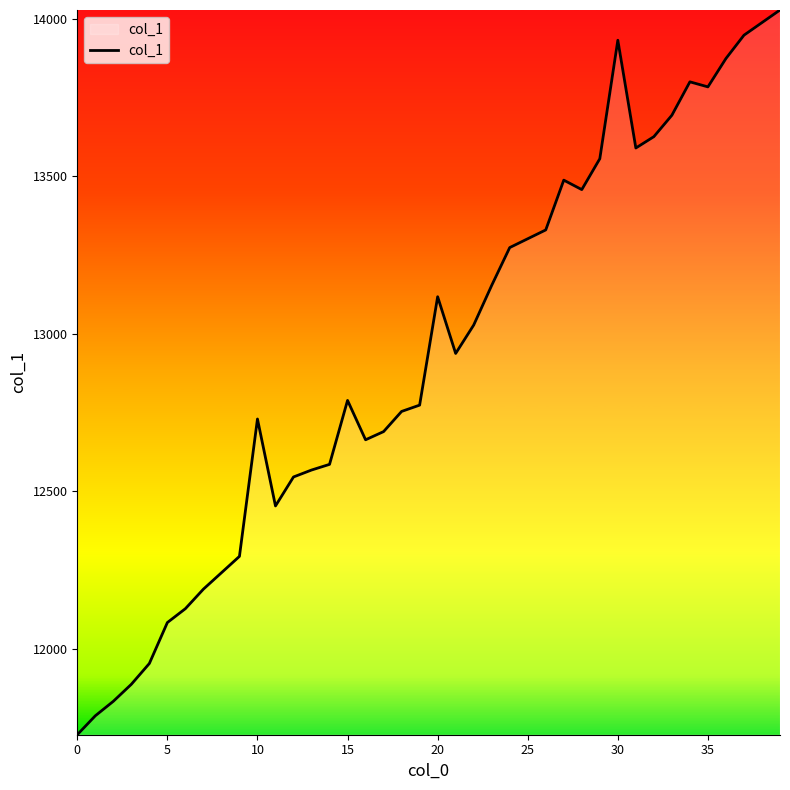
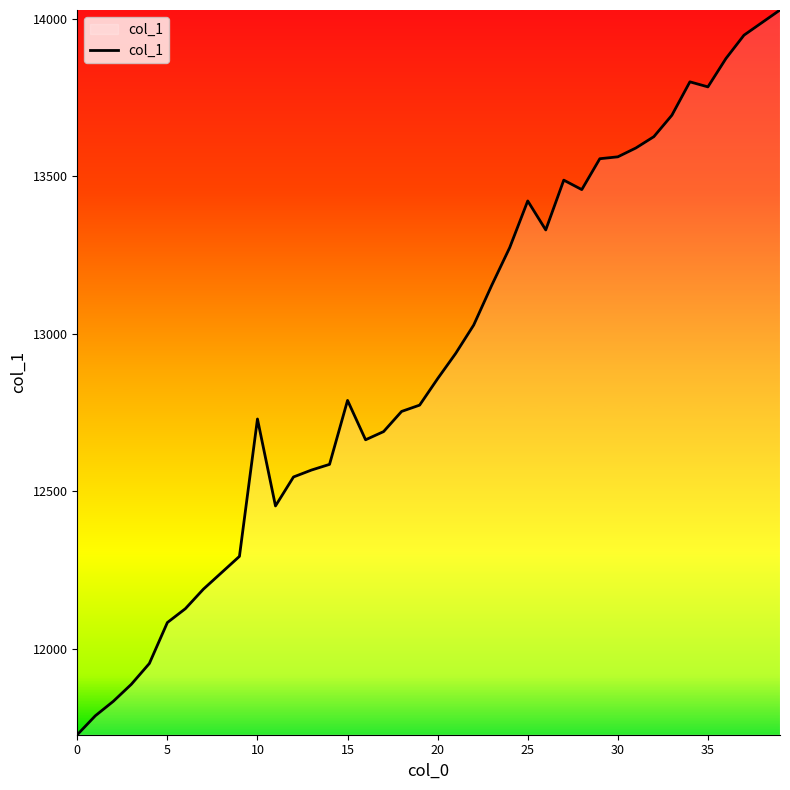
20: 13120 -> 12860
25: 13300 -> 13420
30: 13930 -> 13560
